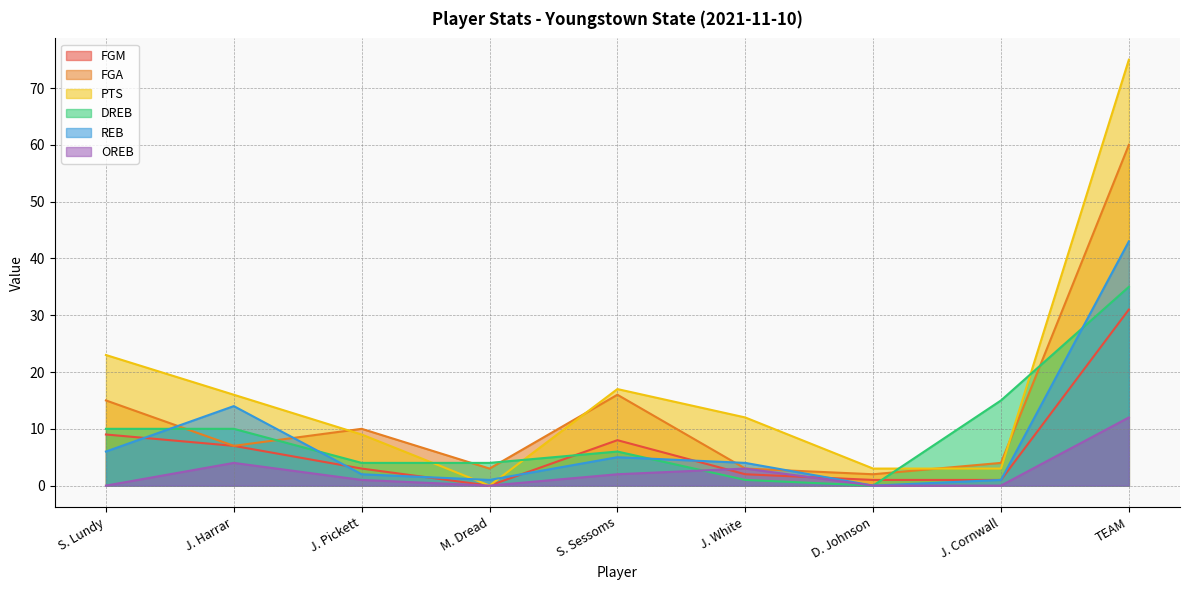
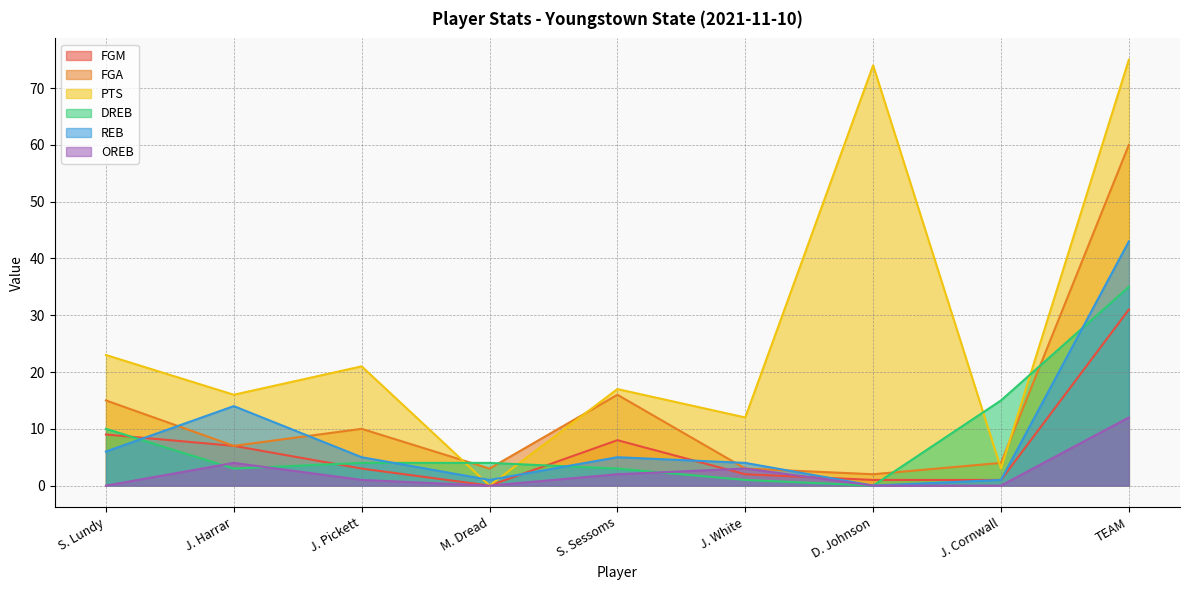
DREB, J. Harrar: 10 -> 3
PTS, J. Pickett: 9 -> 21
REB, J. Pickett: 2 -> 5
DREB, S. Sessoms: 6 -> 3
PTS, D. Johnson: 3 -> 74
